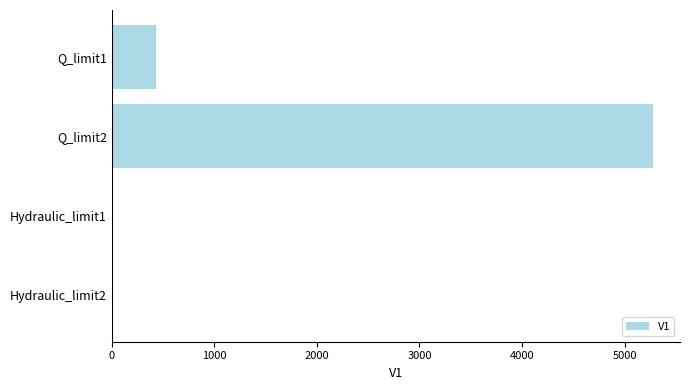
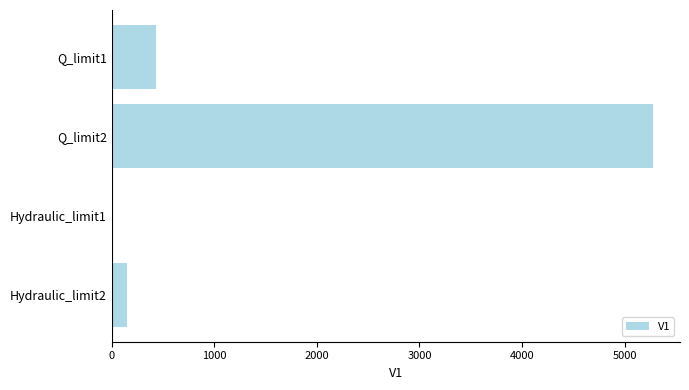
Hydraulic_limit2: 0 -> 150
